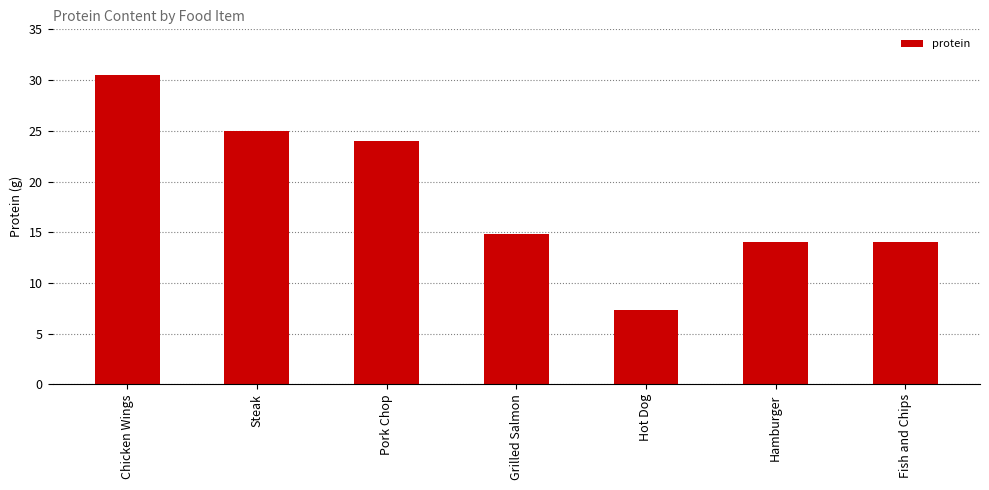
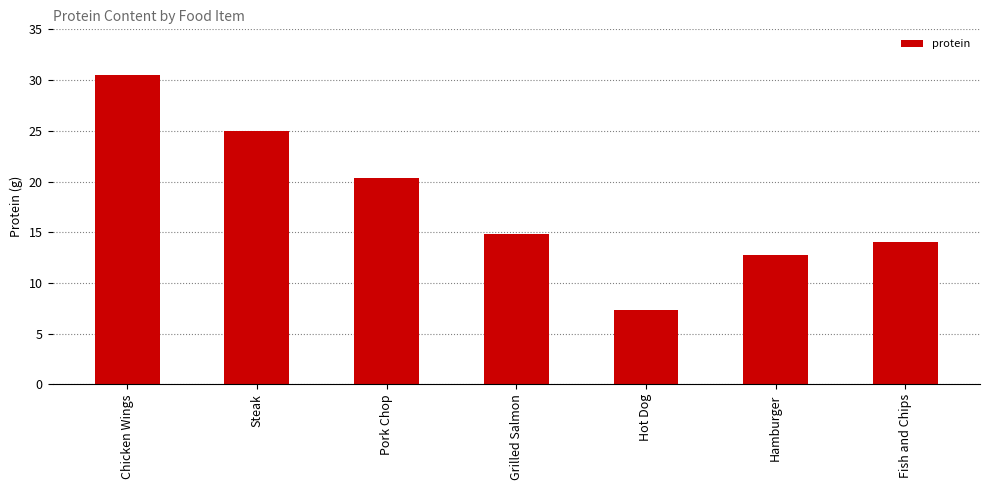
Pork Chop: 24.0 -> 20.3
Hamburger: 14.0 -> 12.8
